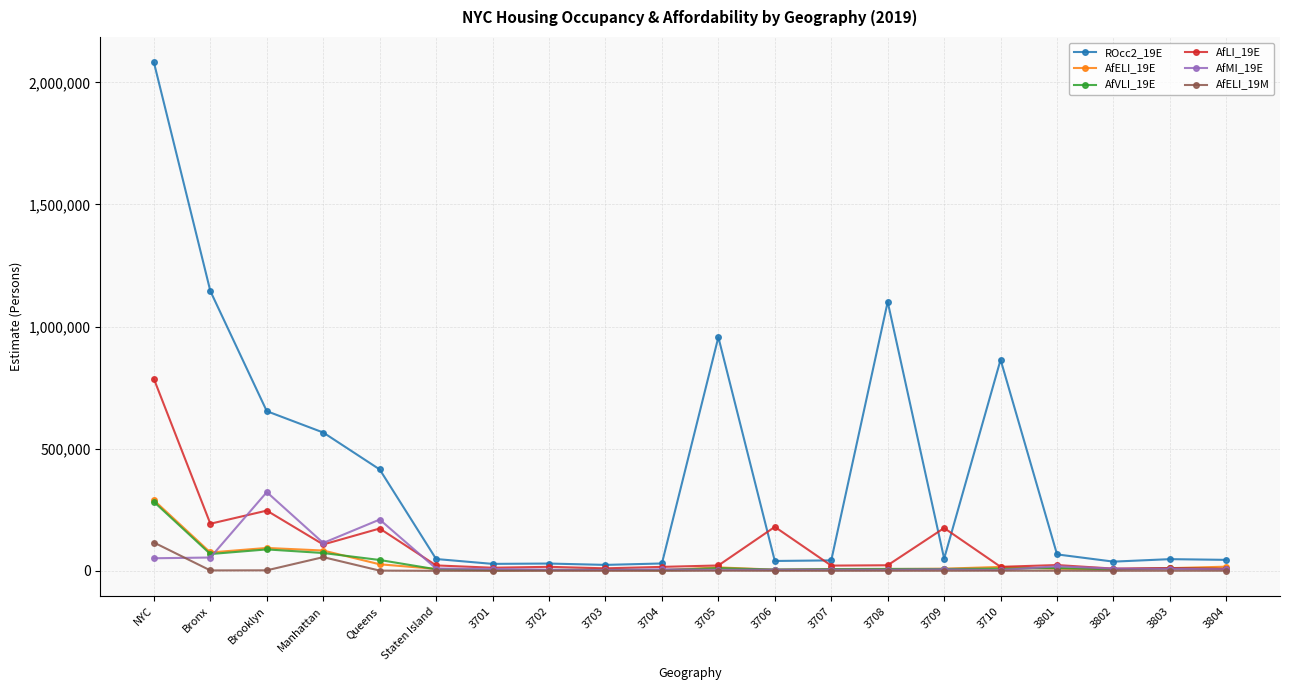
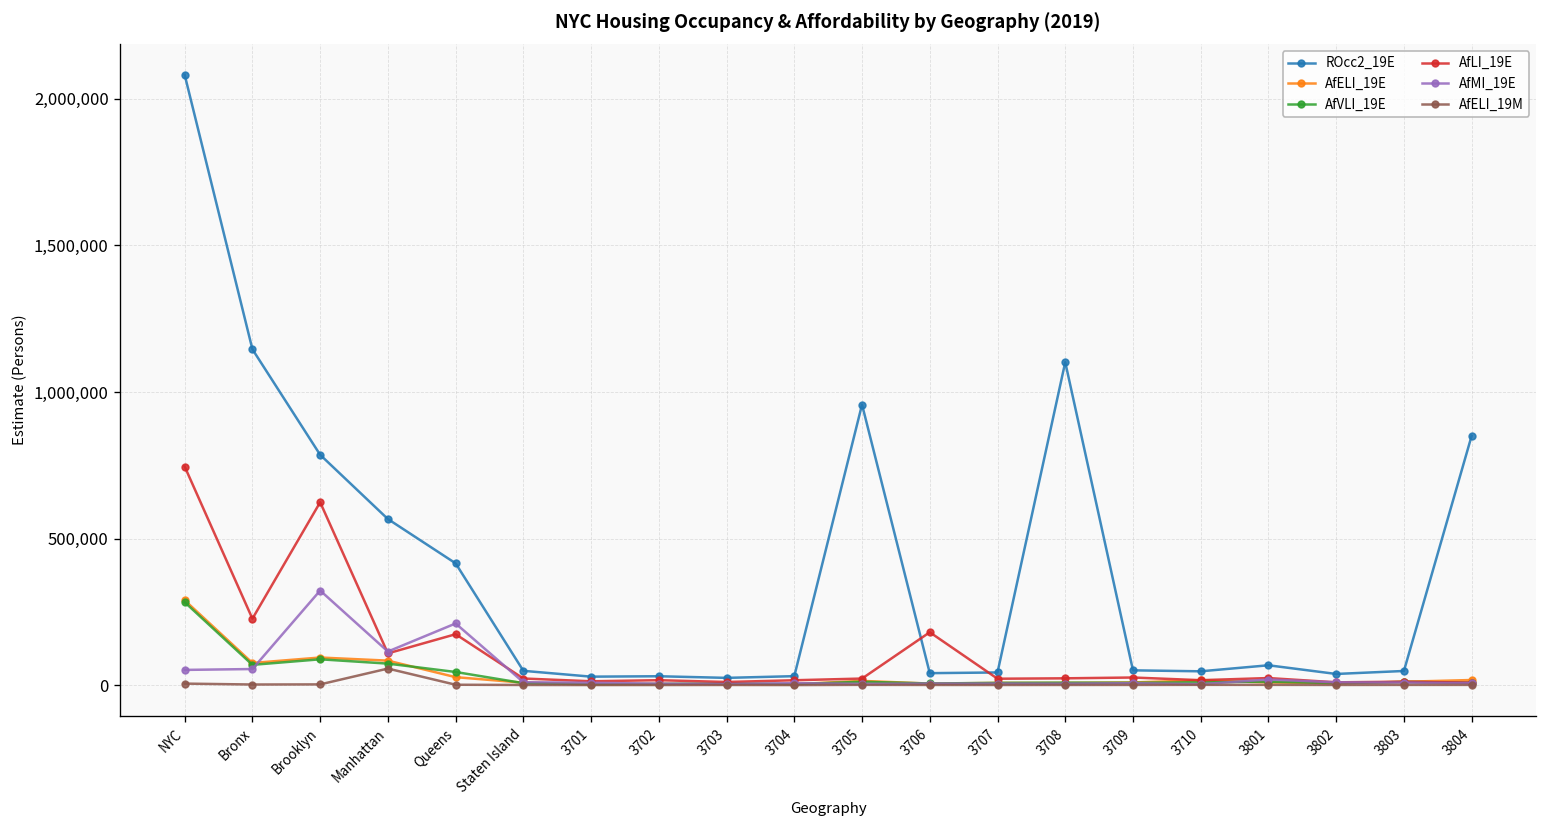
AfLI_19E, NYC: 790,000 -> 750,000
AfELI_19M, NYC: 120,000 -> 10,000
AfLI_19E, Bronx: 190,000 -> 230,000
ROcc2_19E, Brooklyn: 650,000 -> 790,000
AfLI_19E, Brooklyn: 250,000 -> 620,000
AfLI_19E, 3709: 180,000 -> 30,000
ROcc2_19E, 3710: 860,000 -> 50,000
ROcc2_19E, 3804: 50,000 -> 850,000
